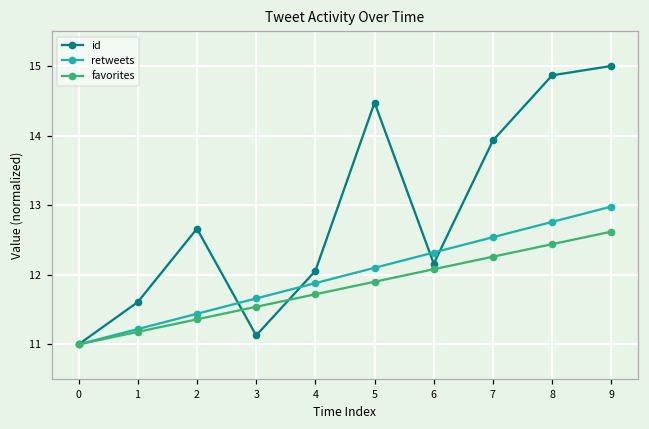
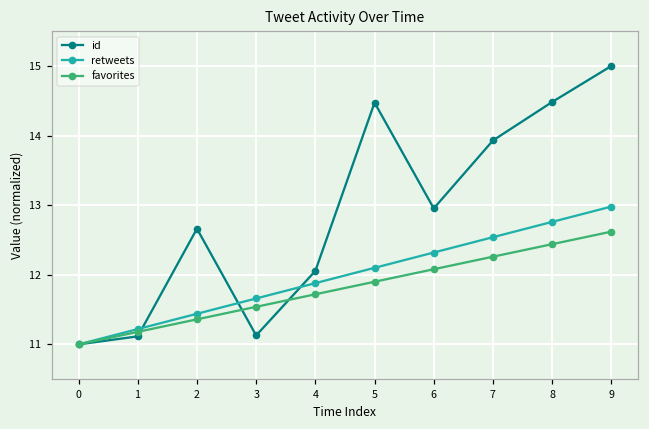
id, 1: 11.6 -> 11.1
id, 6: 12.2 -> 13.0
id, 8: 14.9 -> 14.5
